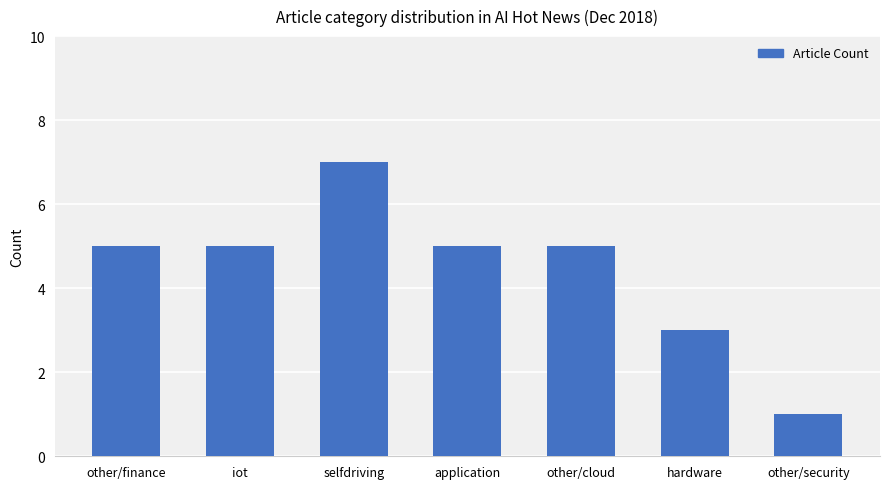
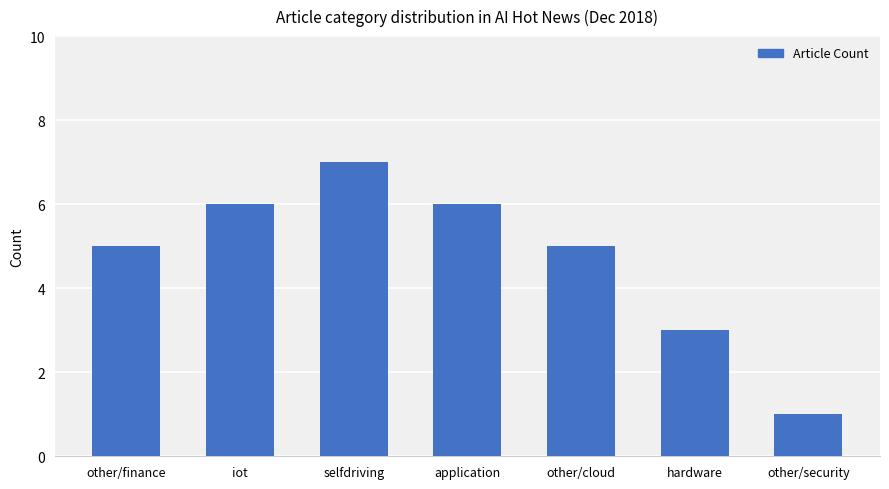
iot: 5 -> 6
application: 5 -> 6
